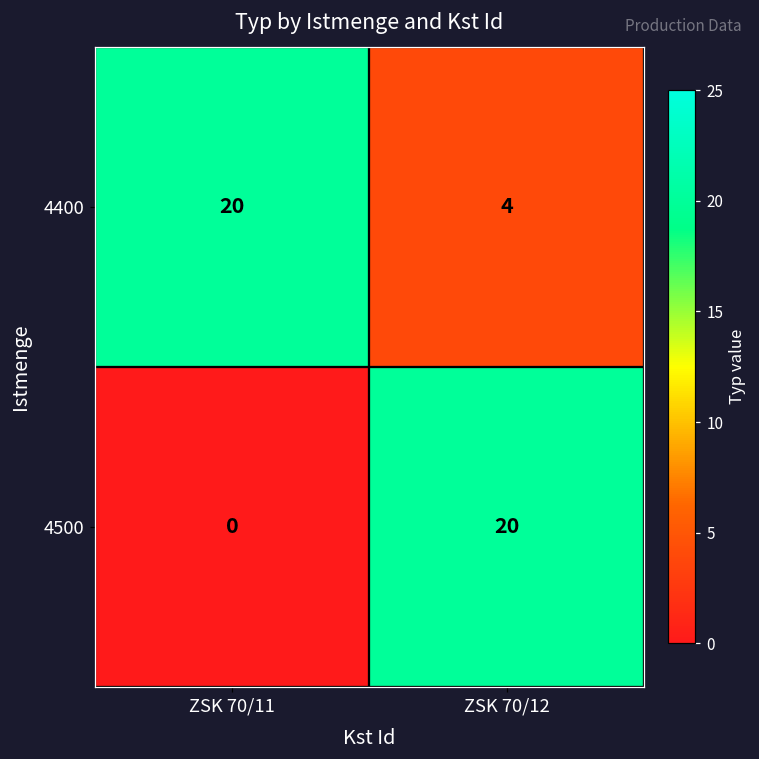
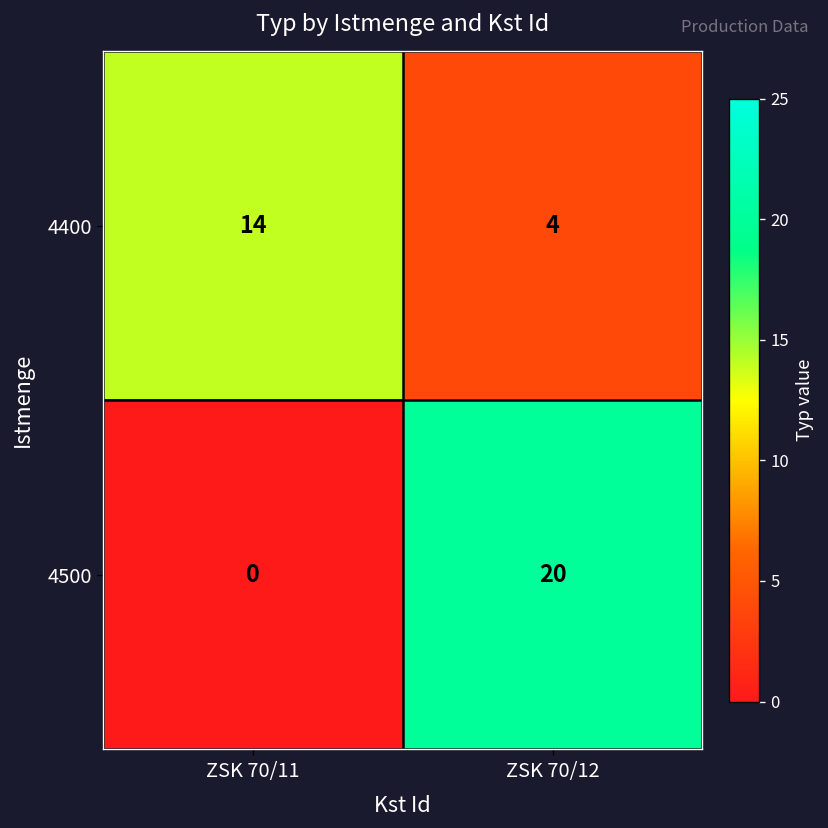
4400, ZSK 70/11: 20 -> 14
